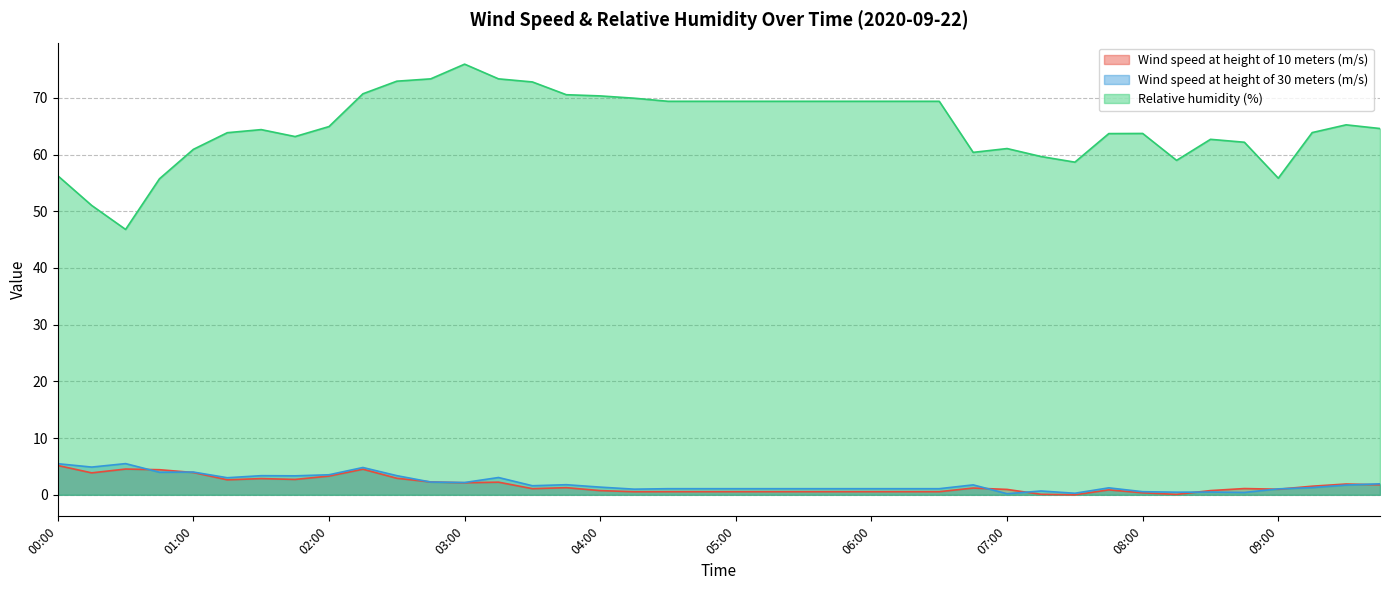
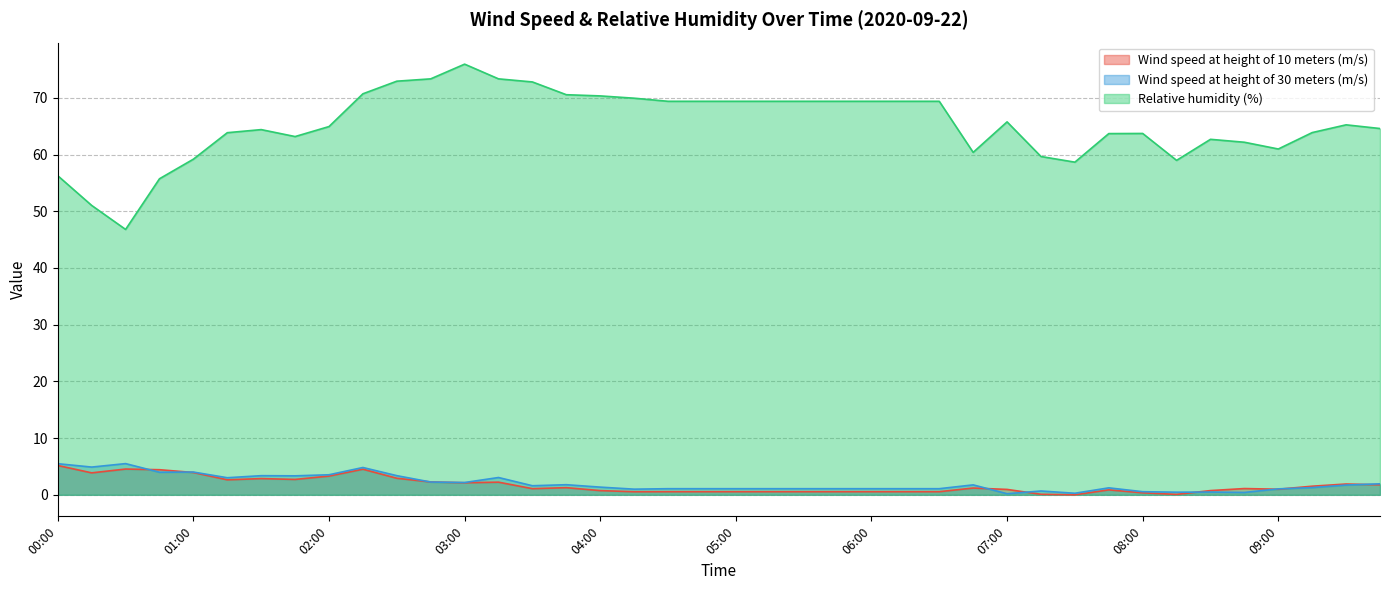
Relative humidity (%), 01:00: 61 -> 59
Relative humidity (%), 07:00: 61 -> 66
Relative humidity (%), 09:00: 56 -> 61
